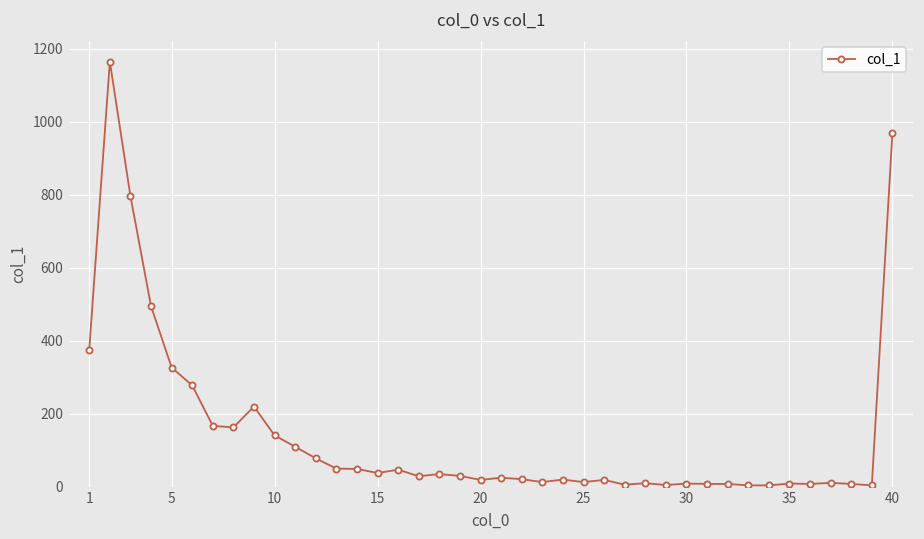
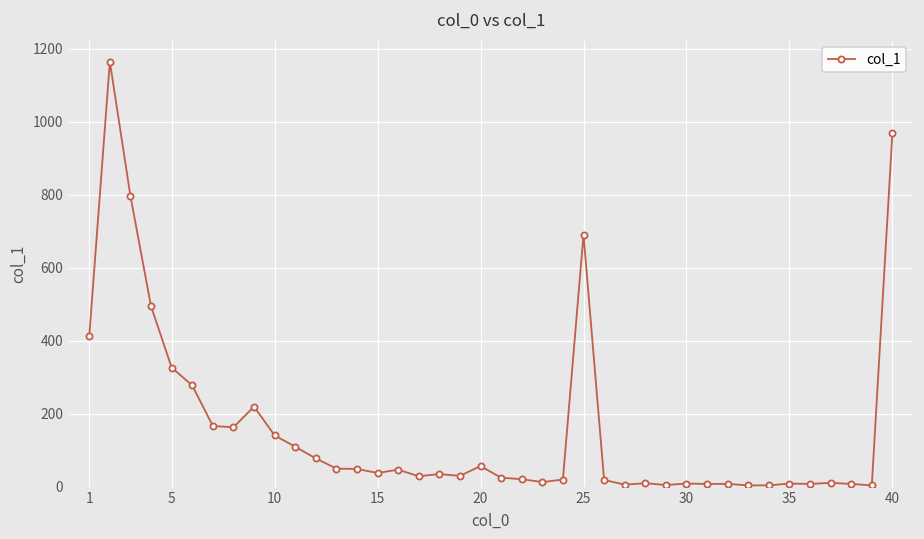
1: 380 -> 410
20: 20 -> 60
25: 10 -> 690
